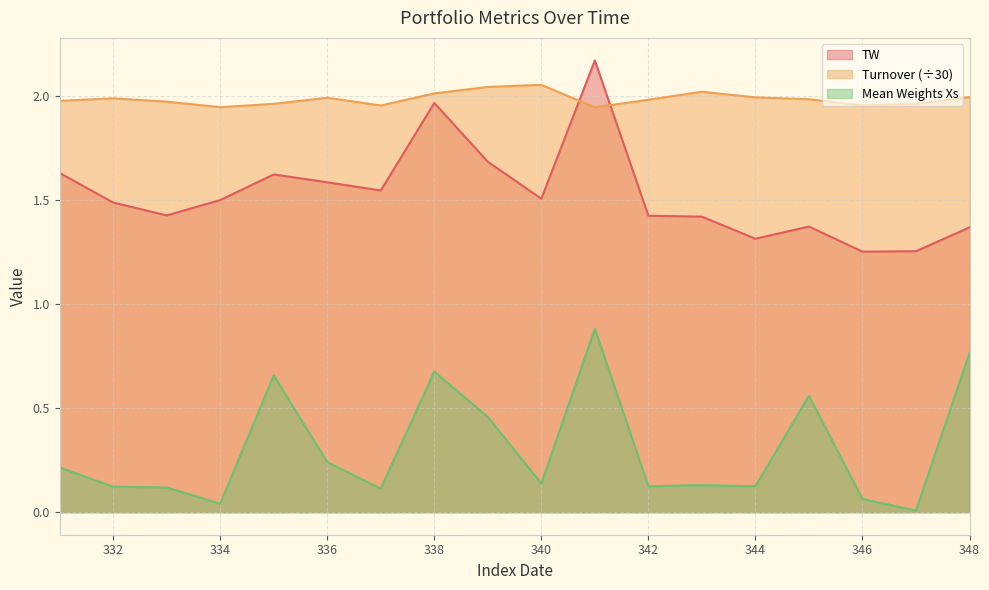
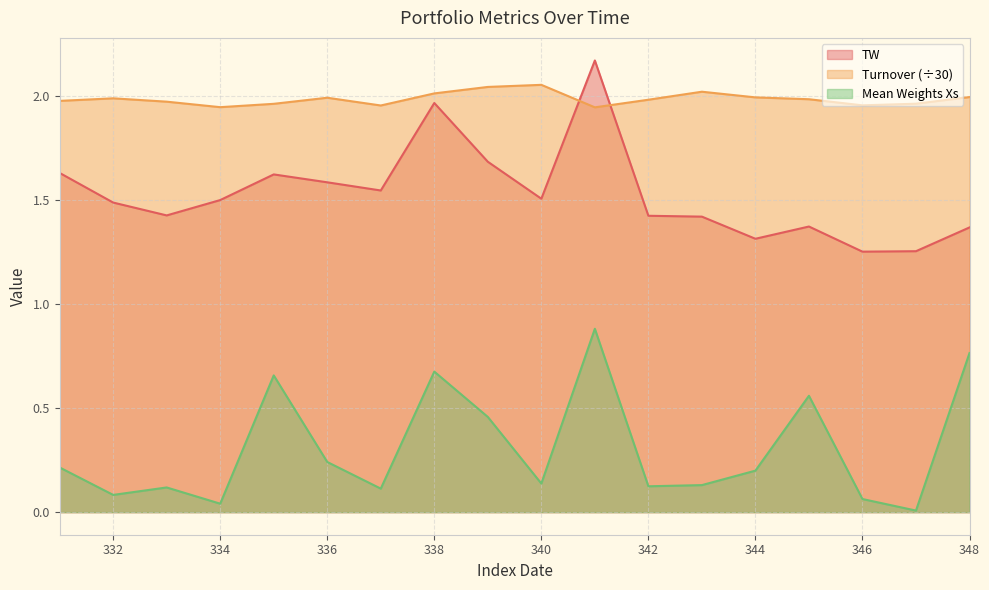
Mean Weights Xs, 332: 0.12 -> 0.08
Mean Weights Xs, 344: 0.12 -> 0.20
